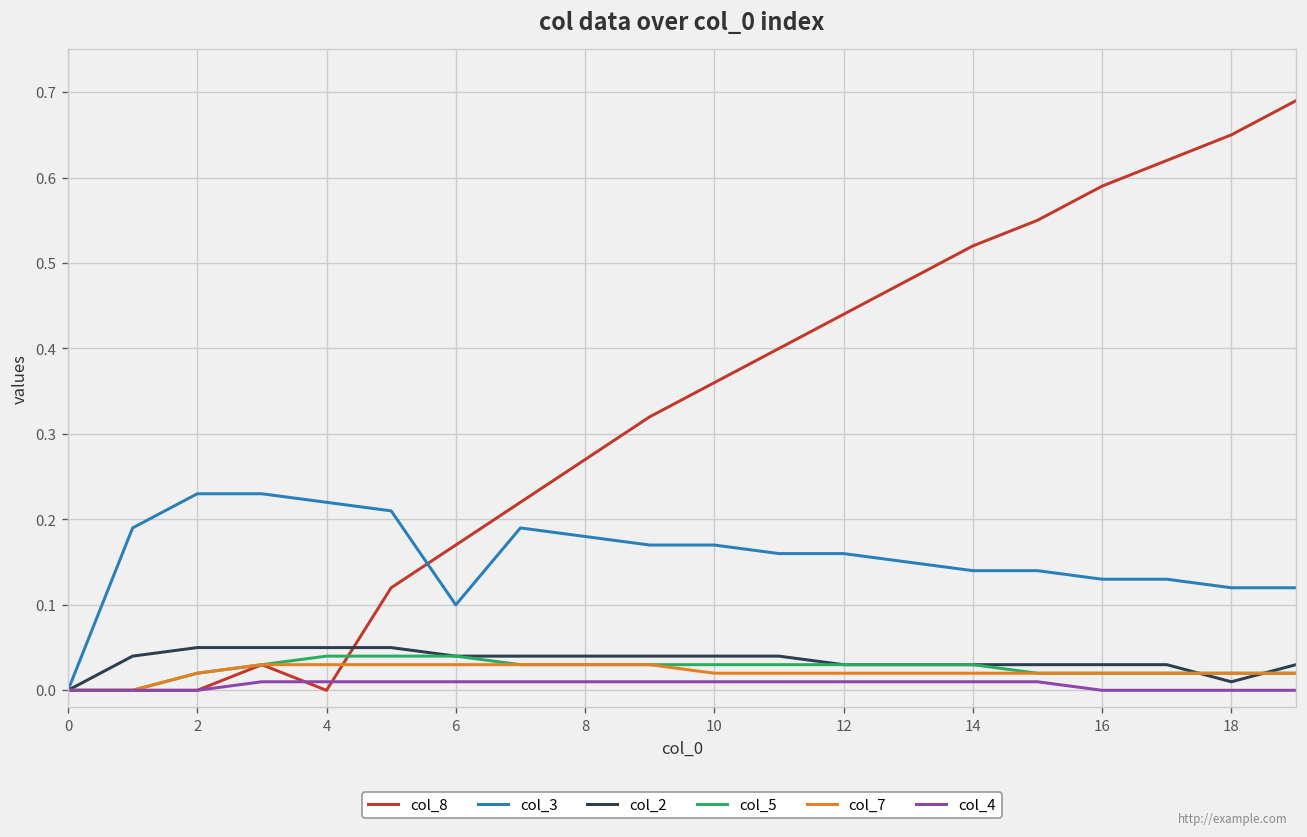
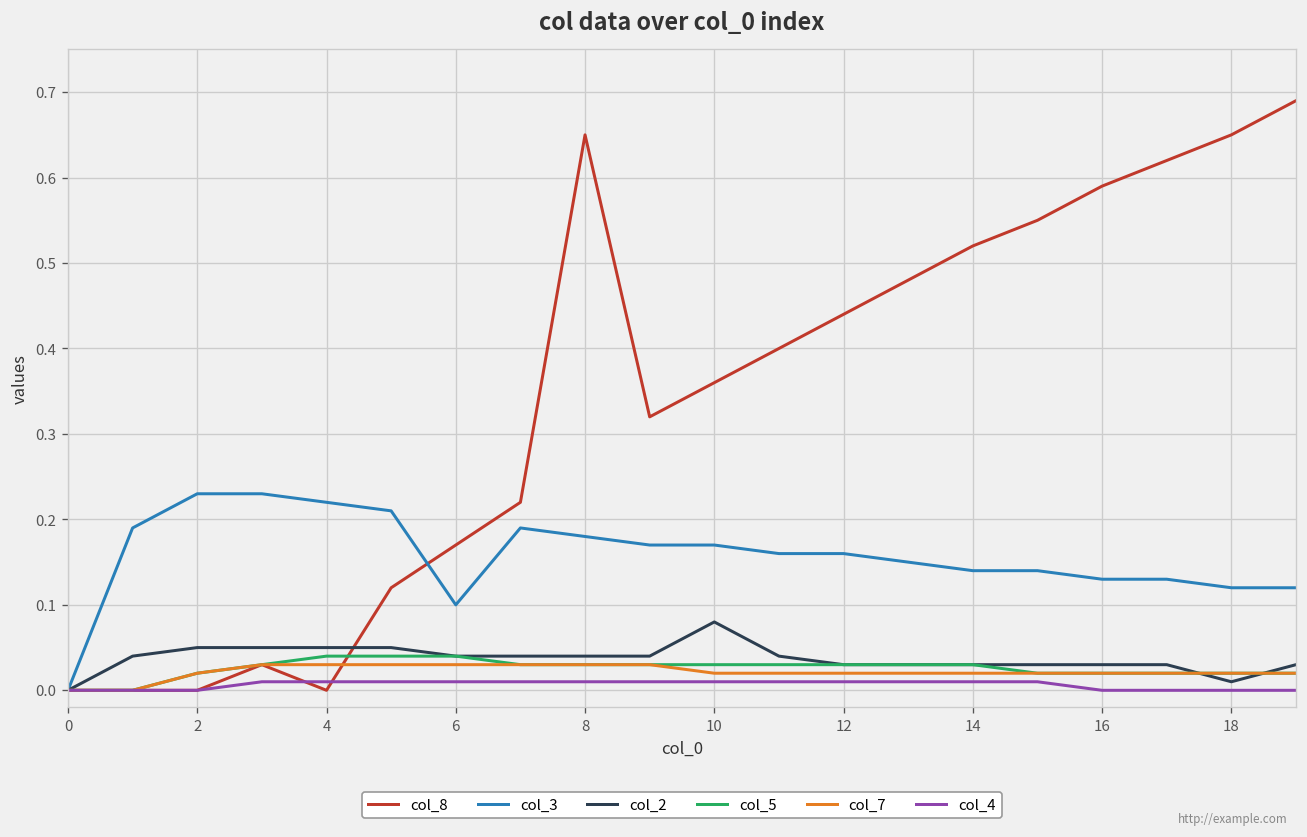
col_8, 8: 0.27 -> 0.65
col_2, 10: 0.04 -> 0.08
